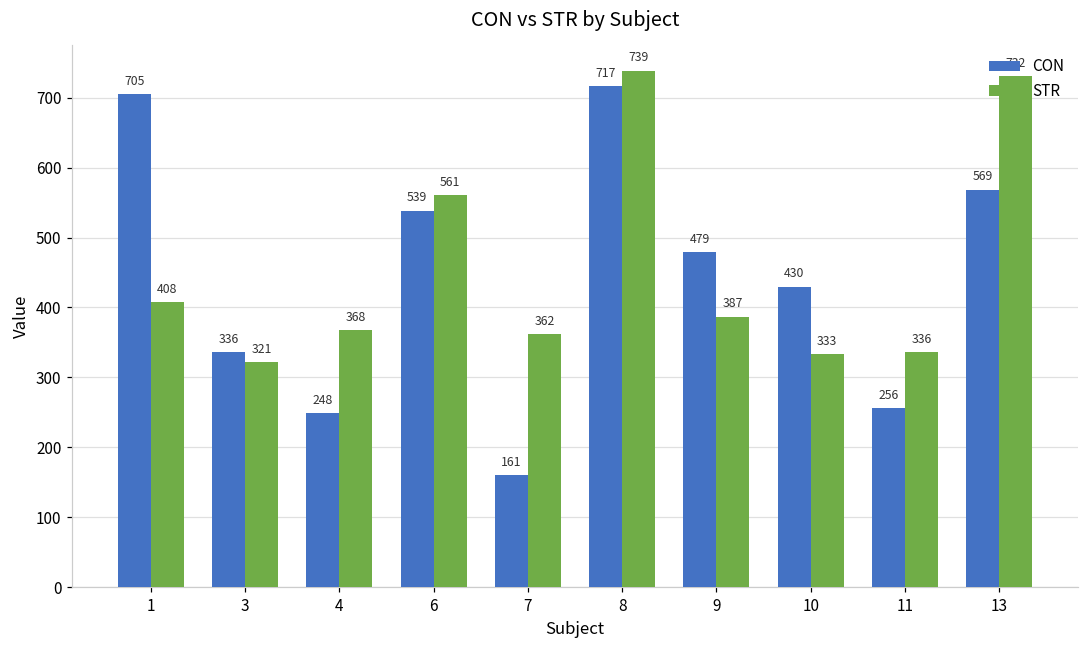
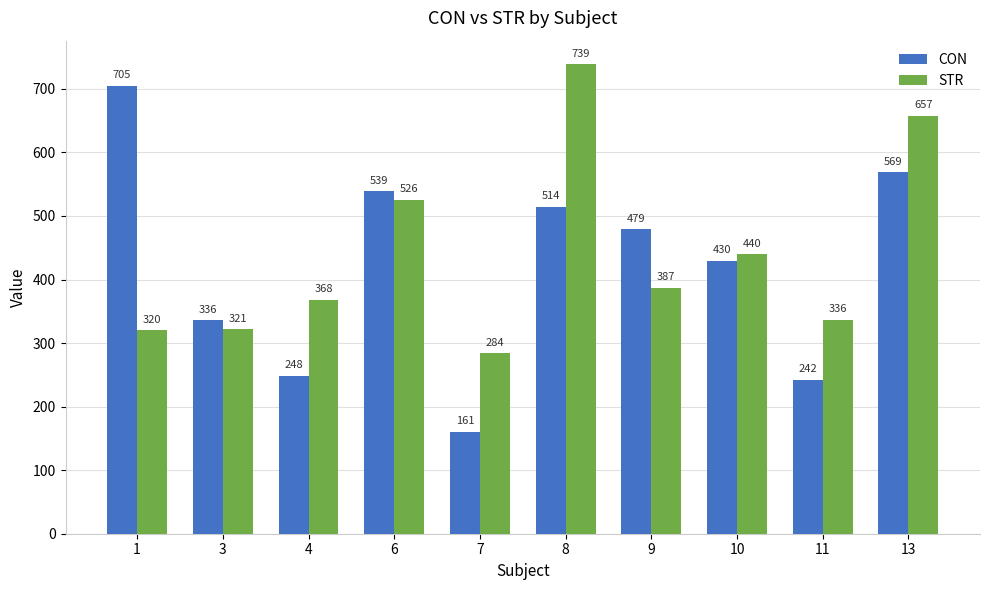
STR, 1: 408 -> 320
STR, 6: 561 -> 526
STR, 7: 362 -> 284
CON, 8: 717 -> 514
STR, 10: 333 -> 440
CON, 11: 256 -> 242
STR, 13: 732 -> 657
